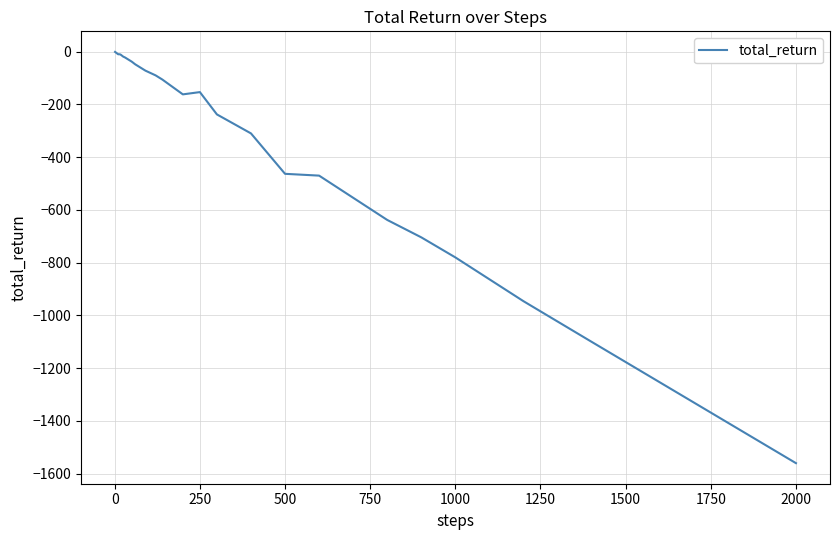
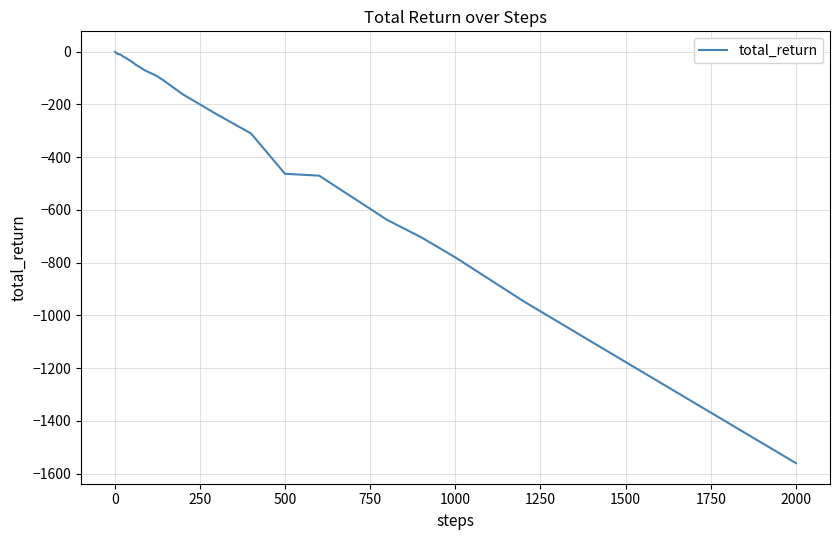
250: -150 -> -200
